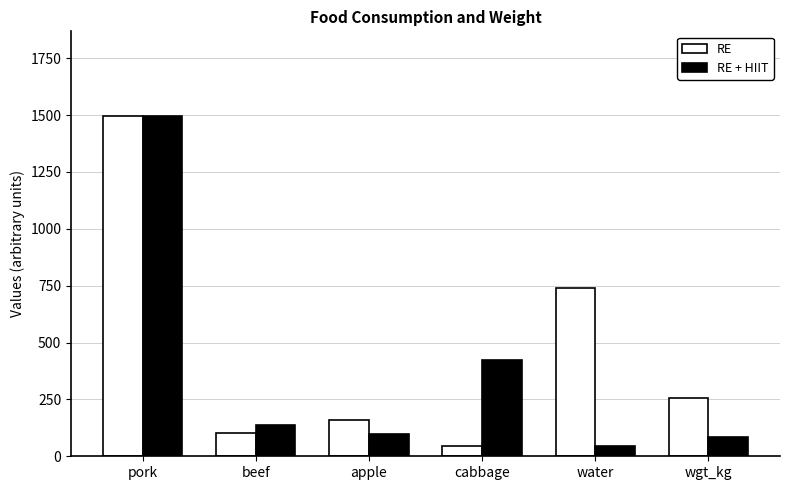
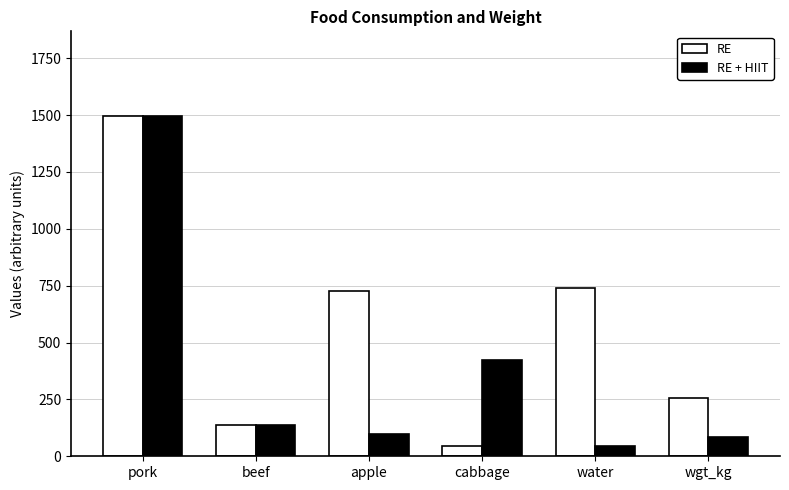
RE, beef: 100 -> 140
RE, apple: 160 -> 730
